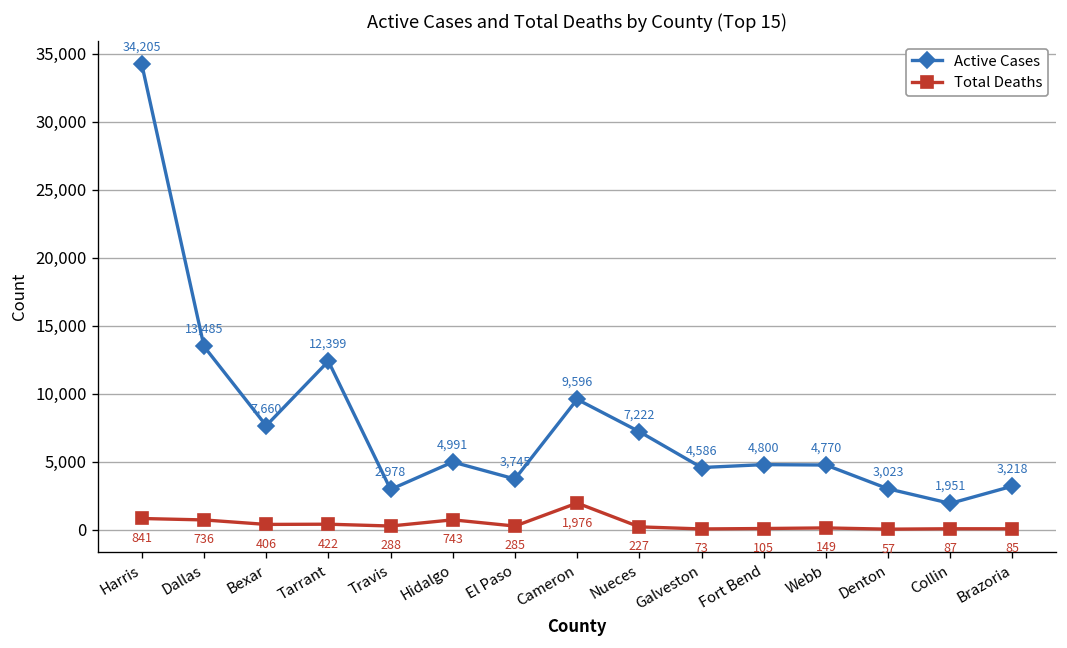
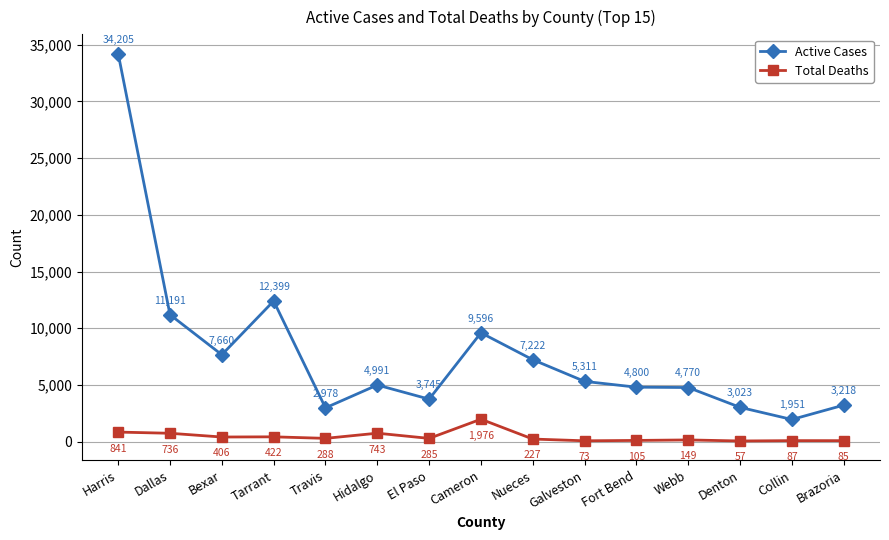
Active Cases, Dallas: 13,485 -> 11,191
Active Cases, Galveston: 4,586 -> 5,311
